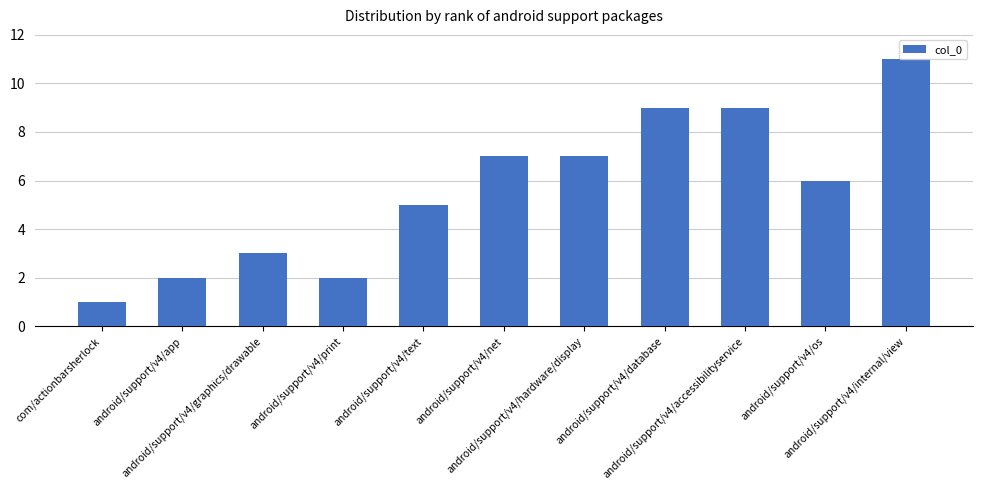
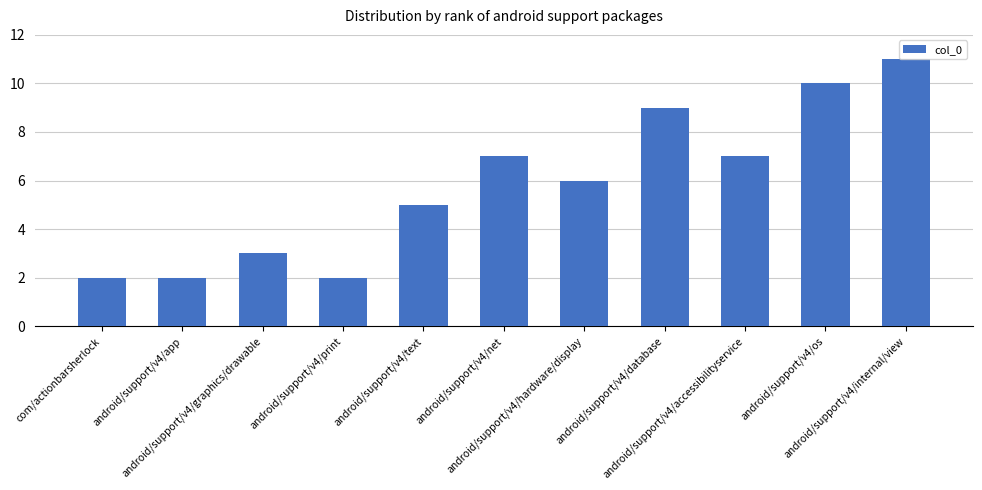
com/actionbarsherlock: 1 -> 2
android/support/v4/hardware/display: 7 -> 6
android/support/v4/accessibilityservice: 9 -> 7
android/support/v4/os: 6 -> 10
